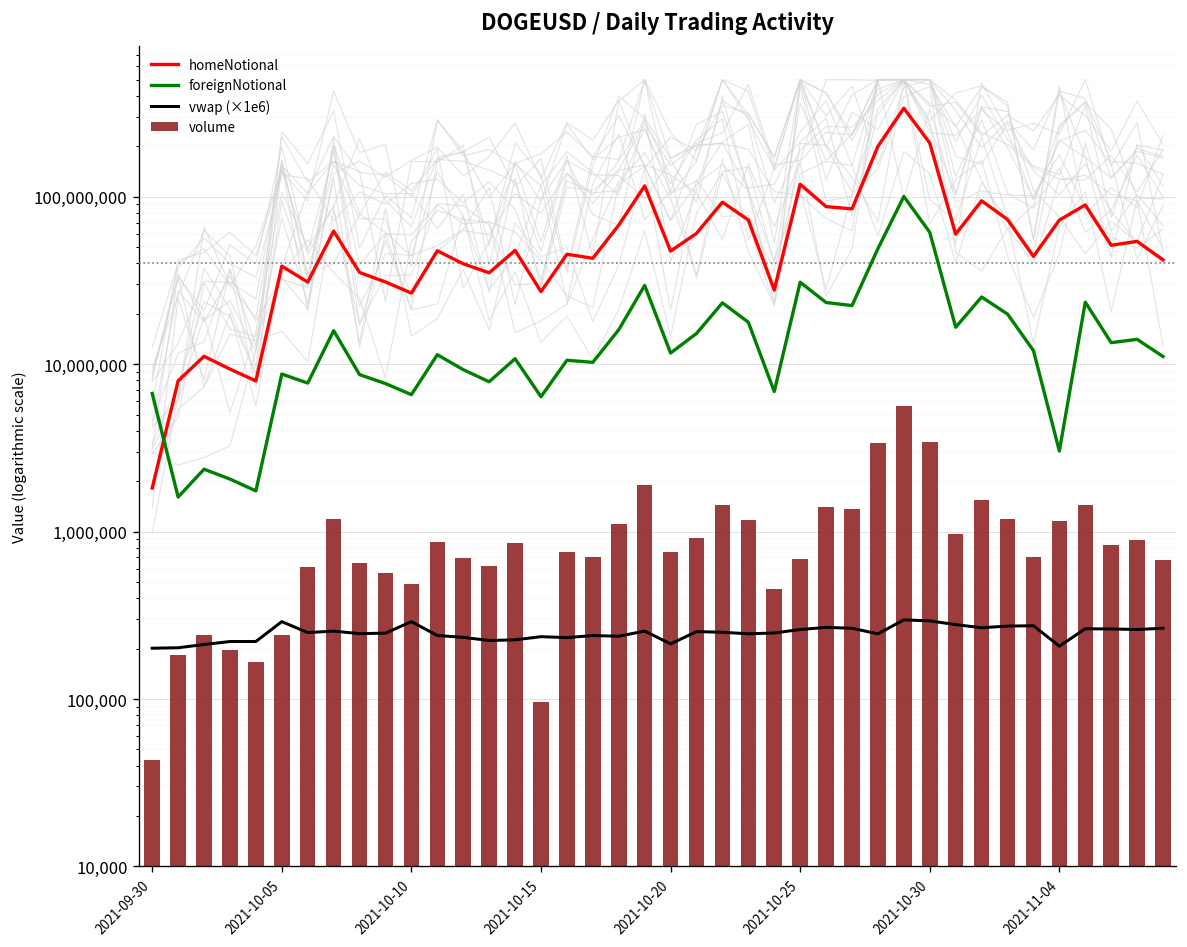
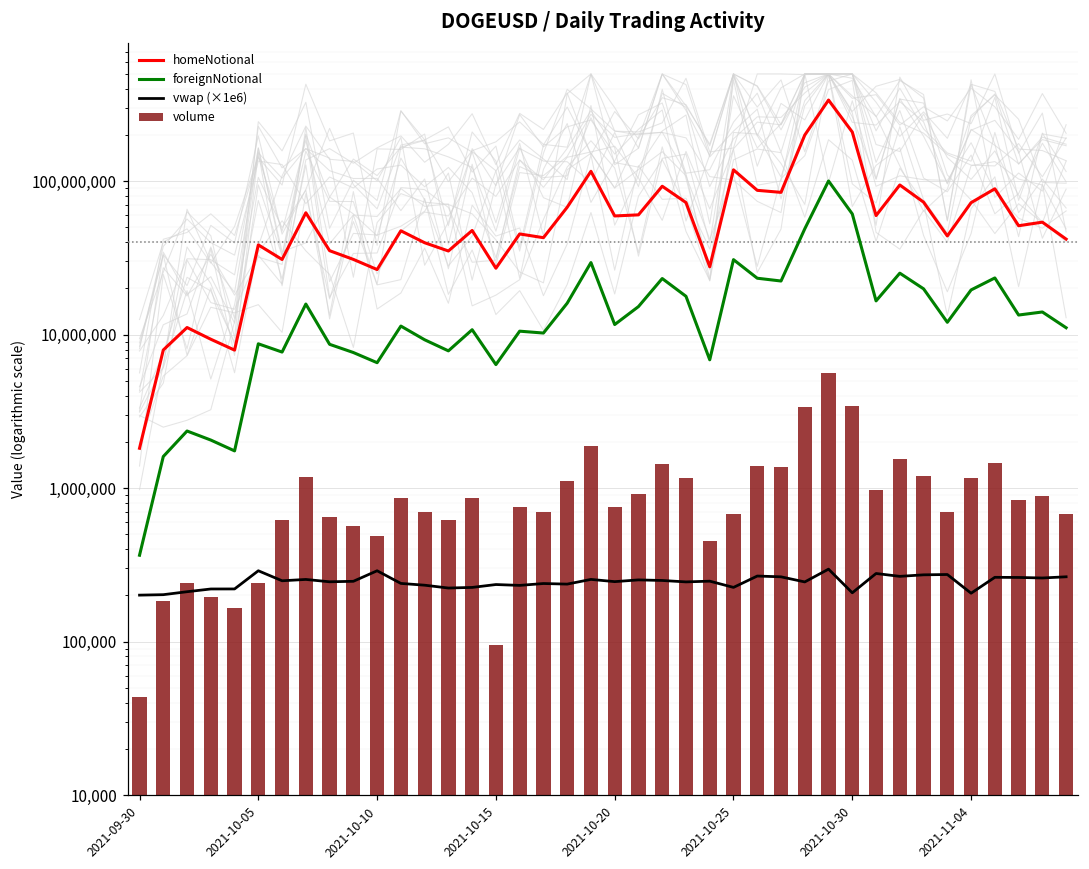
foreignNotional, 2021-09-30: 7,000,000 -> 370,000
homeNotional, 2021-10-20: 47,000,000 -> 59,000,000
vwap (×1e6), 2021-10-20: 210,000 -> 250,000
vwap (×1e6), 2021-10-25: 260,000 -> 230,000
vwap (×1e6), 2021-10-30: 290,000 -> 210,000
foreignNotional, 2021-11-04: 3,000,000 -> 20,000,000
